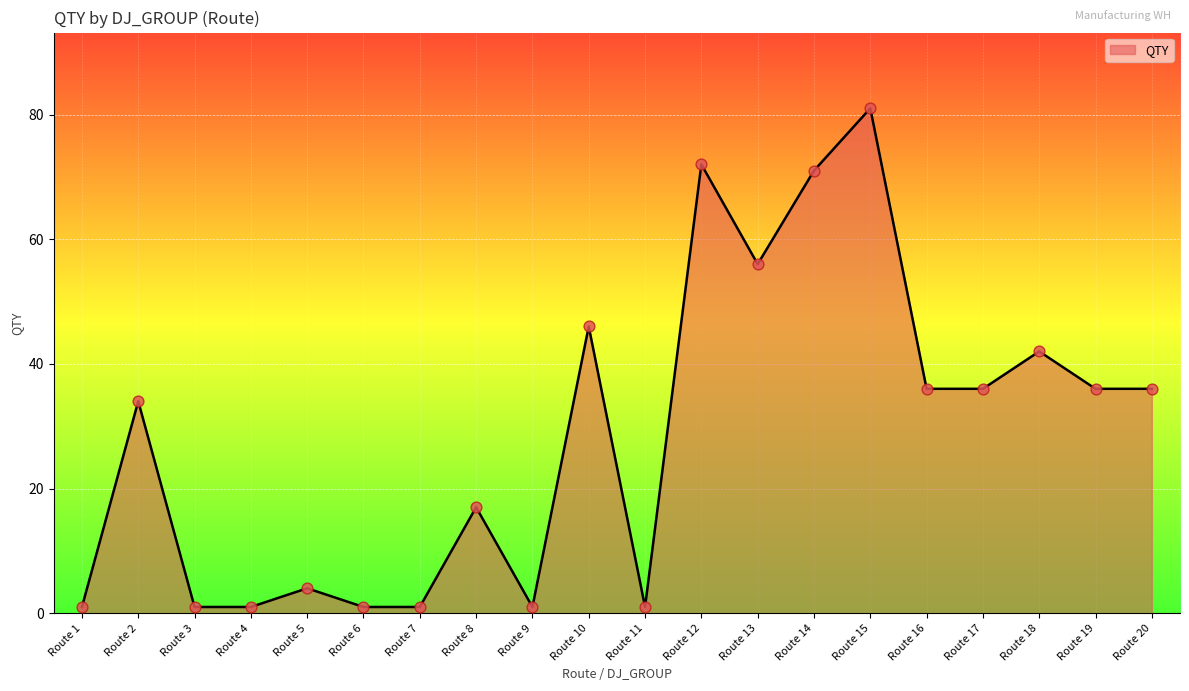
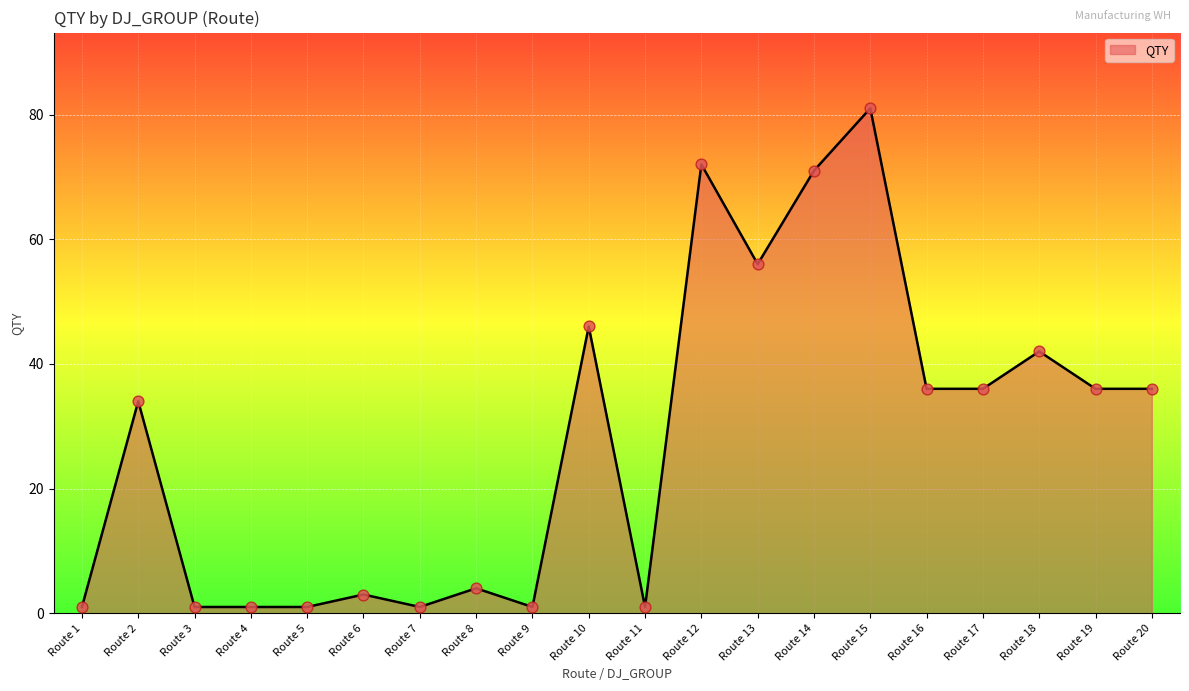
Route 5: 4 -> 1
Route 6: 1 -> 3
Route 8: 17 -> 4
